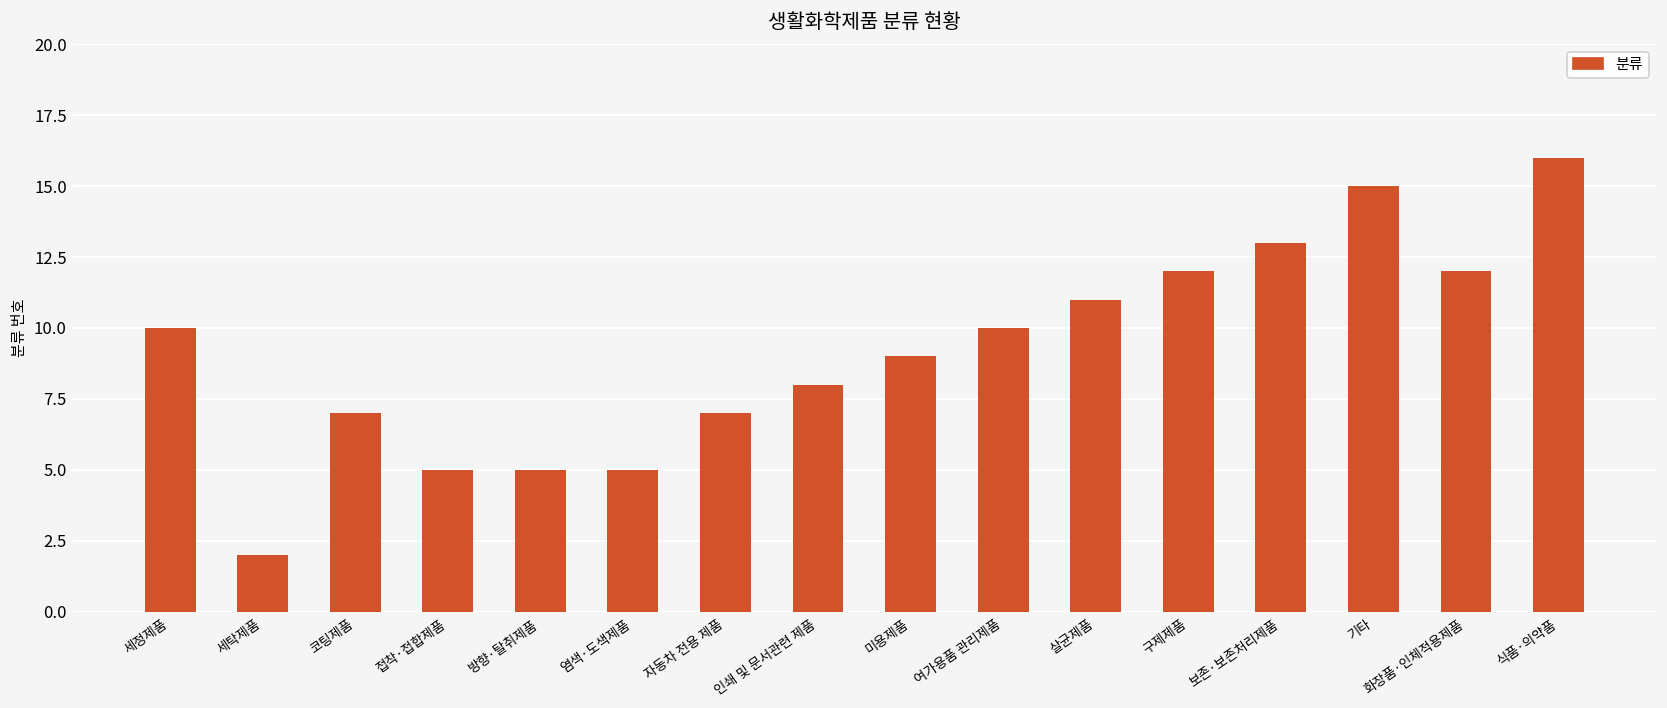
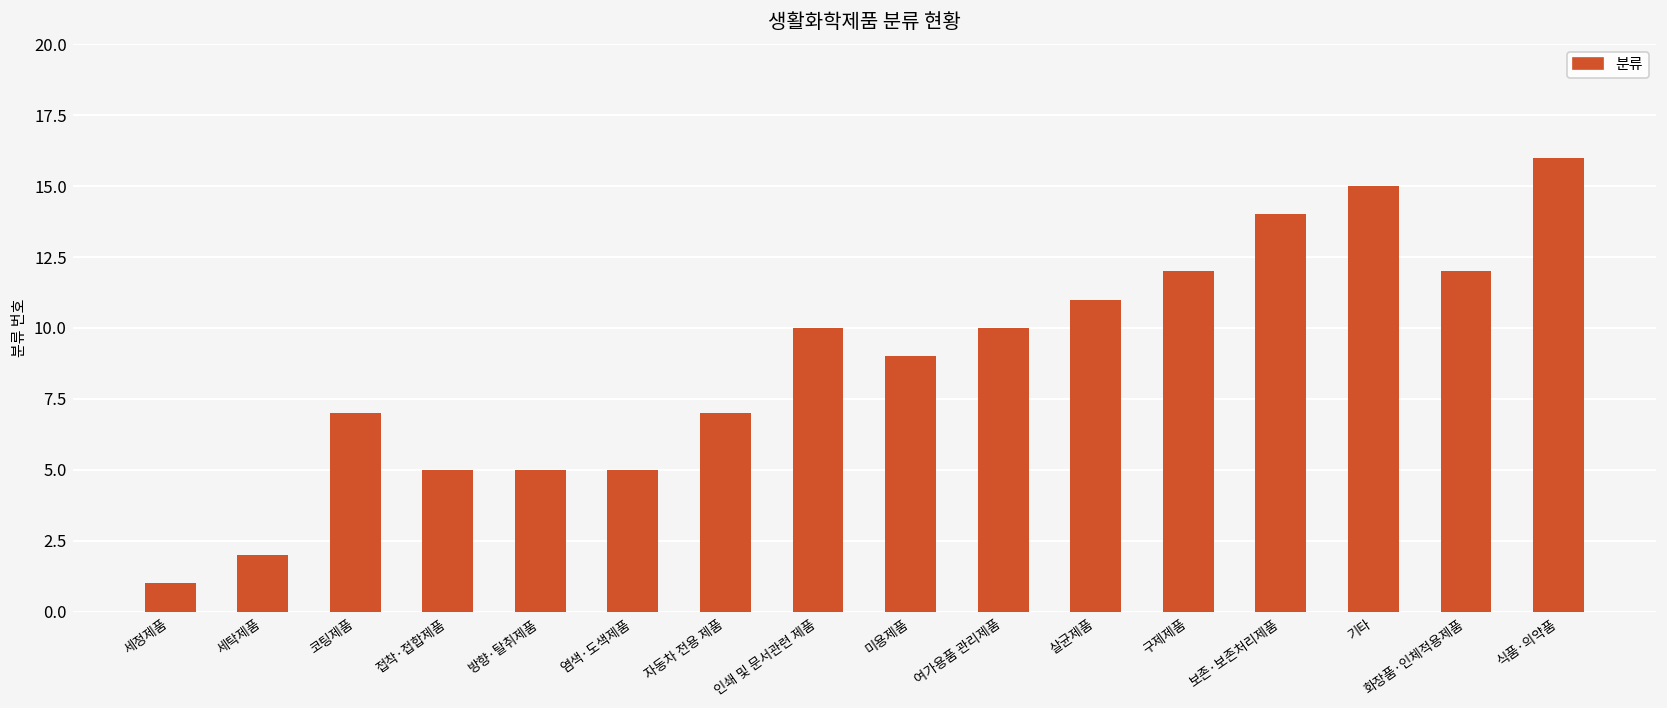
세정제품: 10 -> 1
인쇄 및 문서관련 제품: 8 -> 10
보존·보존처리제품: 13 -> 14
